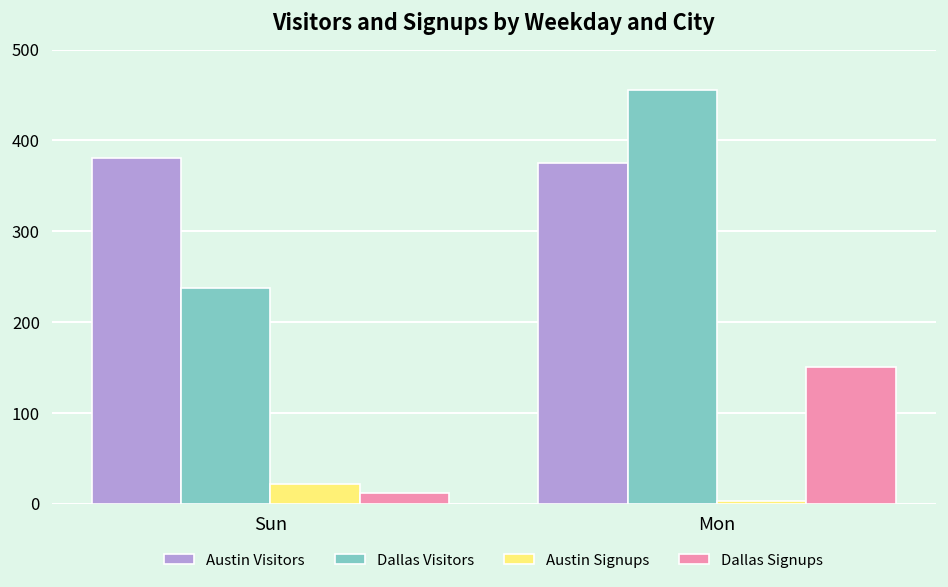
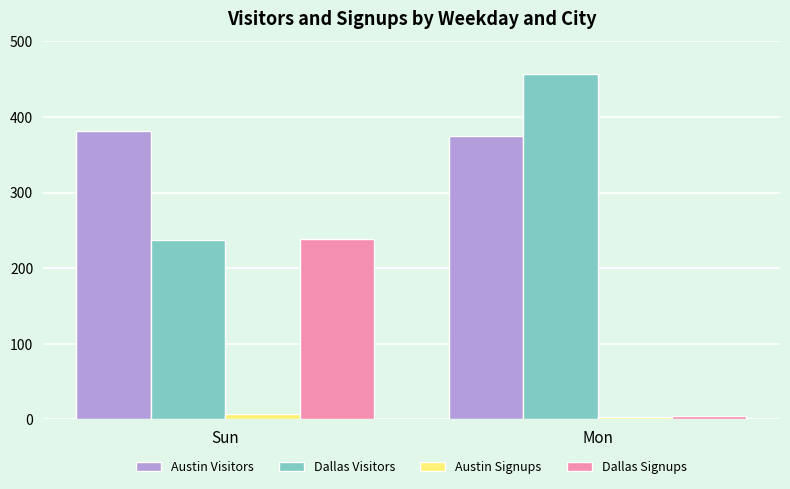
Austin Signups, Sun: 20 -> 10
Dallas Signups, Sun: 10 -> 240
Dallas Signups, Mon: 150 -> 10
